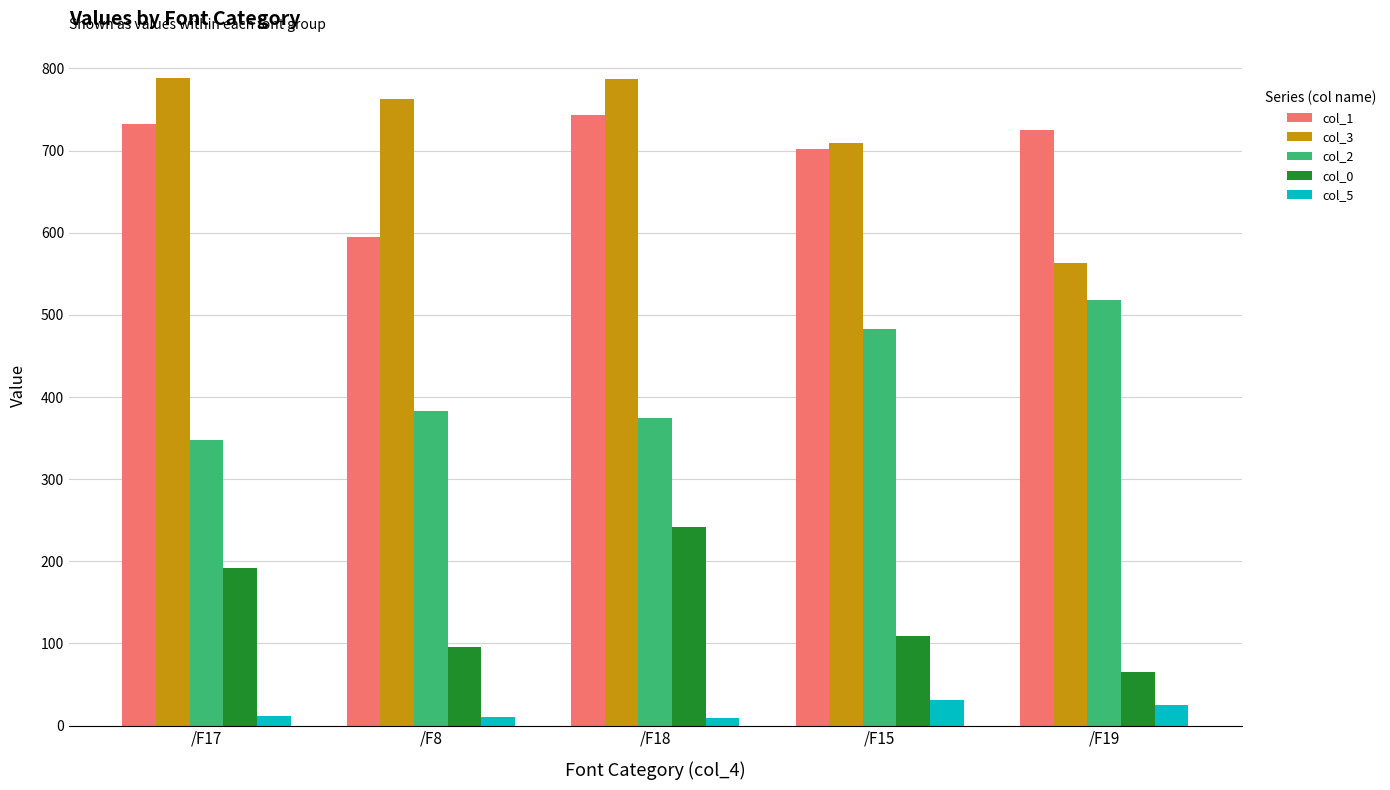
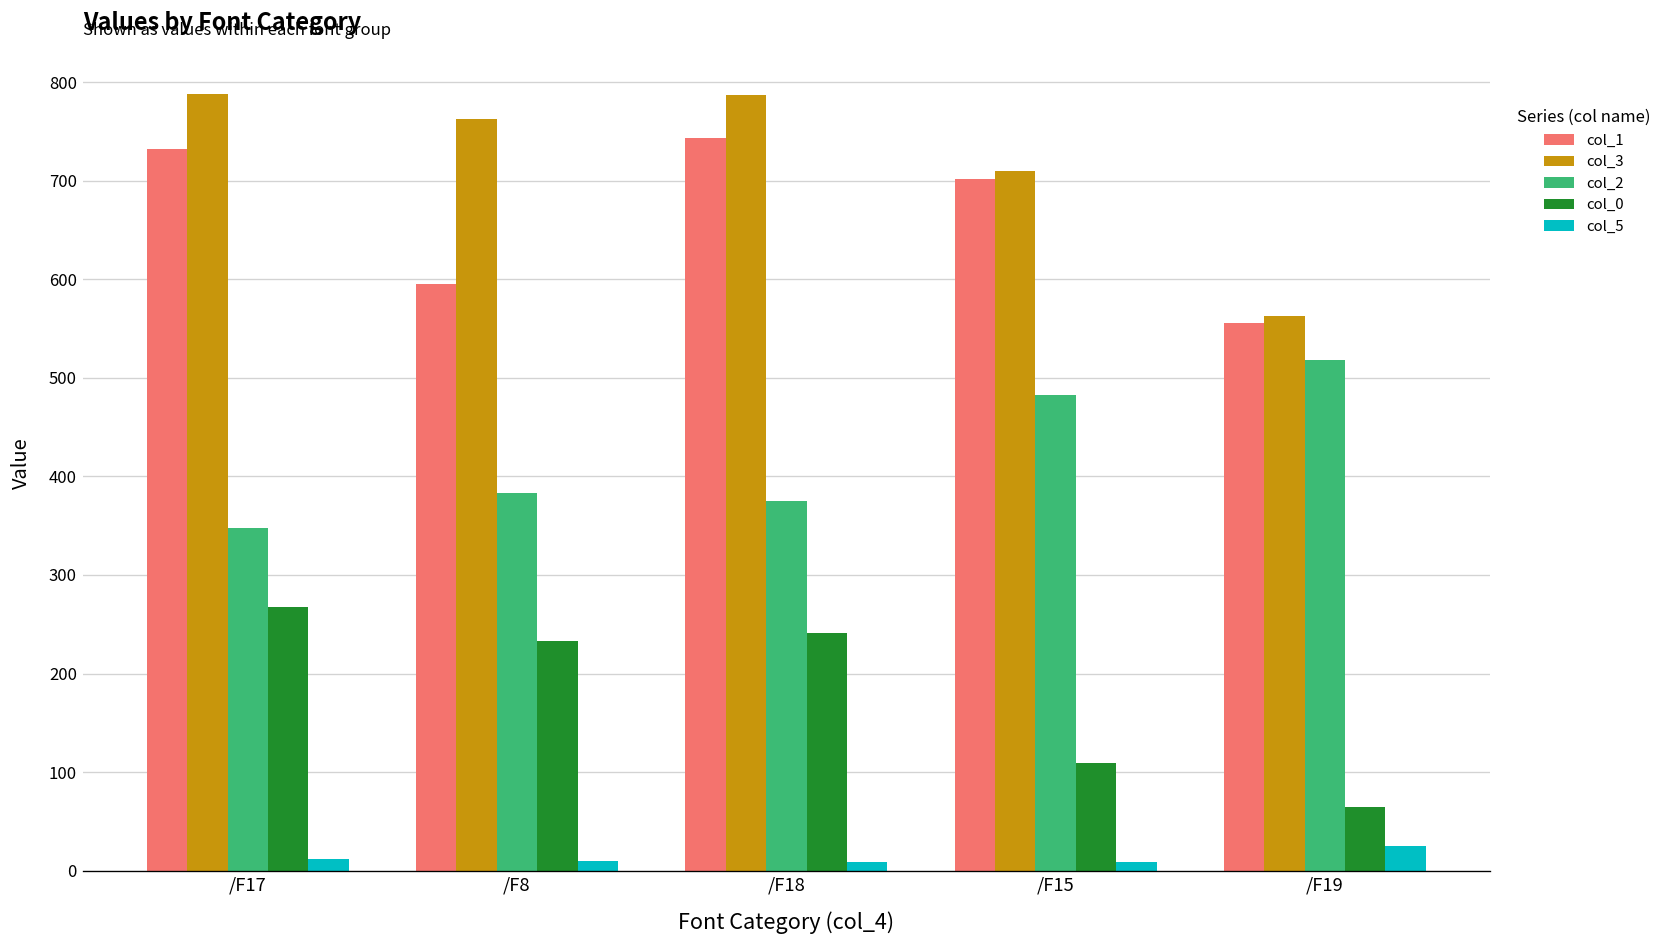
col_0, /F17: 190 -> 270
col_0, /F8: 100 -> 230
col_5, /F15: 30 -> 10
col_1, /F19: 720 -> 560
